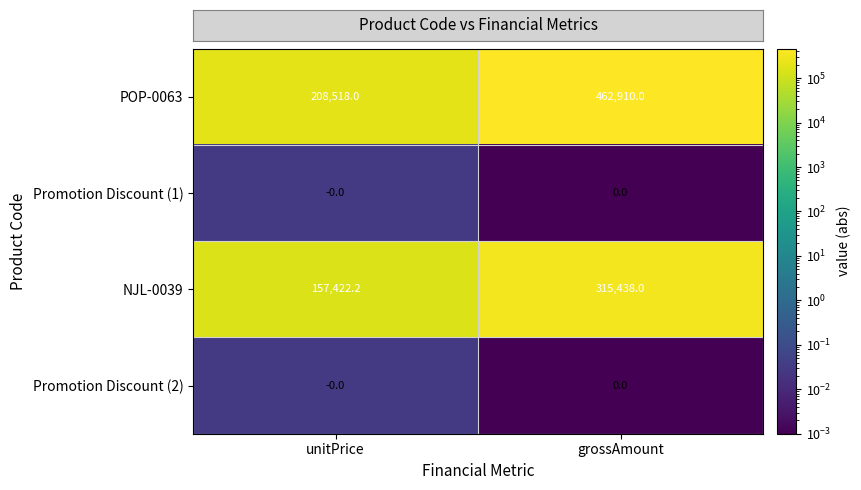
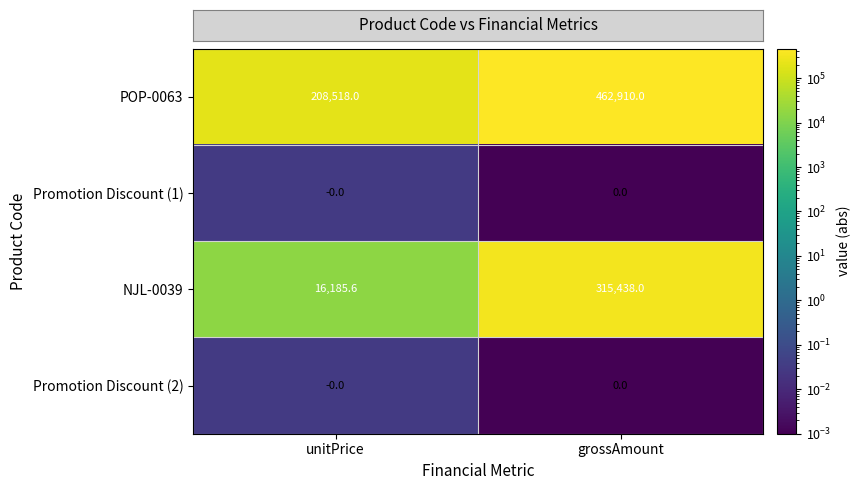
NJL-0039, unitPrice: 157,422.2 -> 16,185.6
